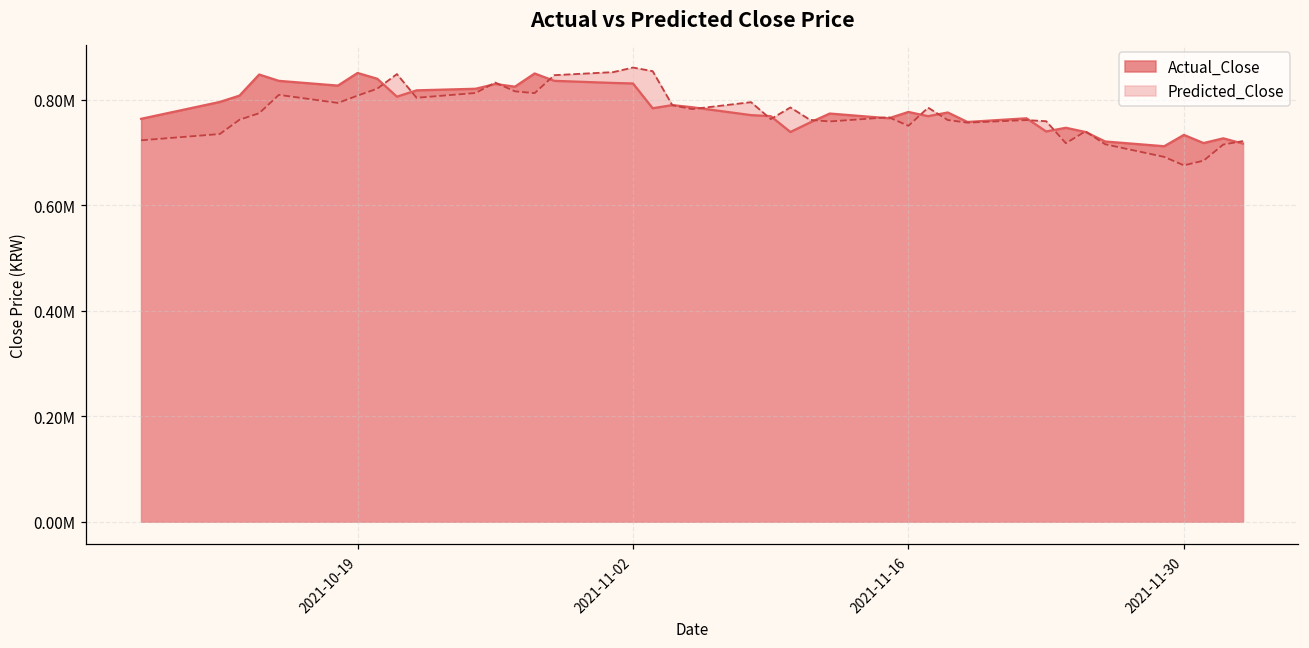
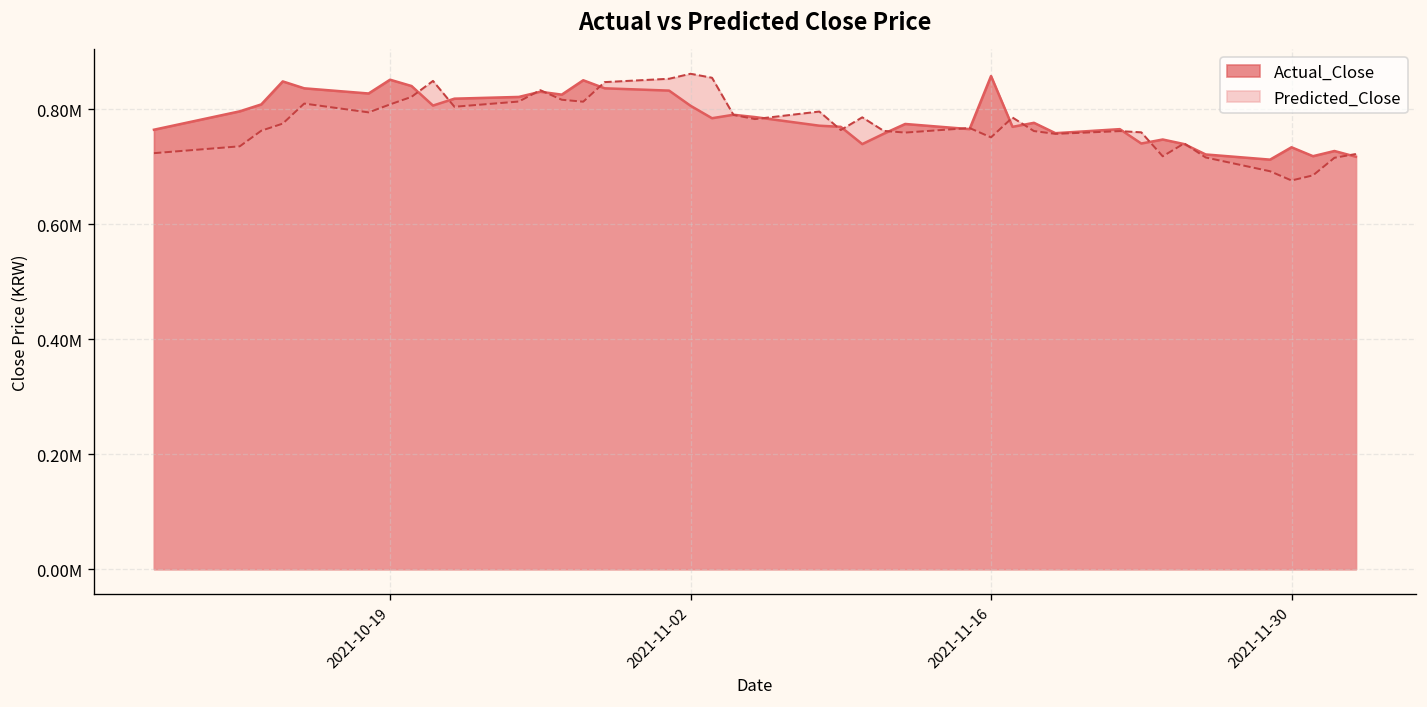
Actual_Close, 2021-11-02: 830000 -> 810000
Actual_Close, 2021-11-16: 780000 -> 860000
